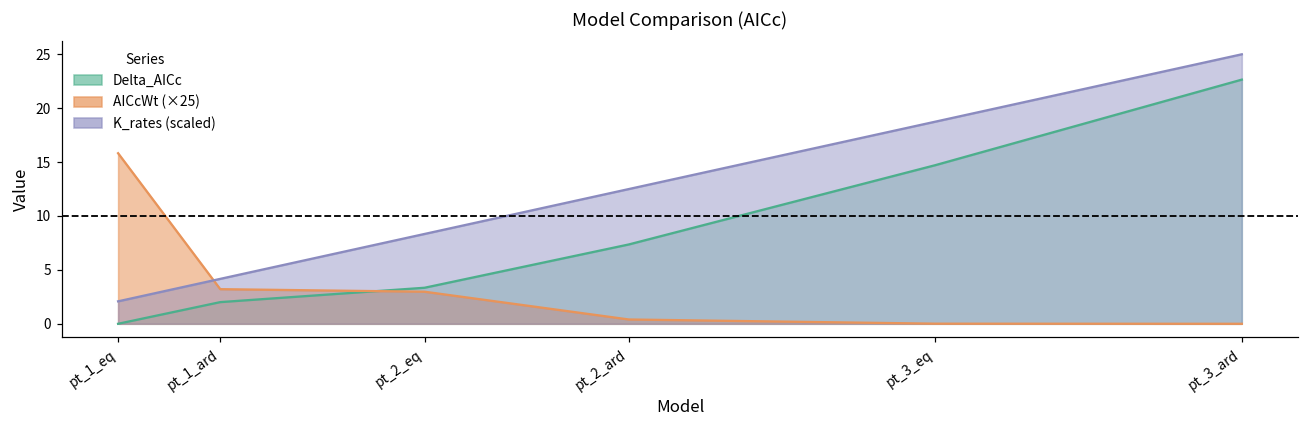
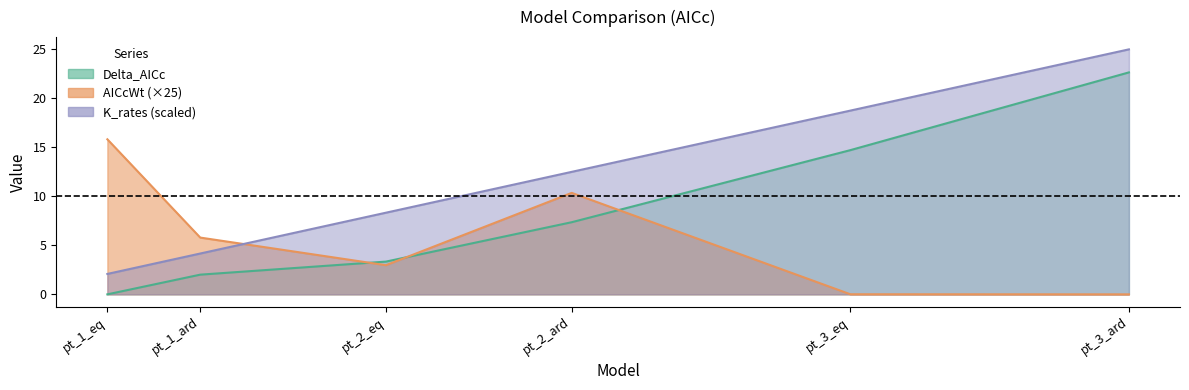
AICcWt (×25), pt_1_ard: 3 -> 6
AICcWt (×25), pt_2_ard: 0 -> 10
